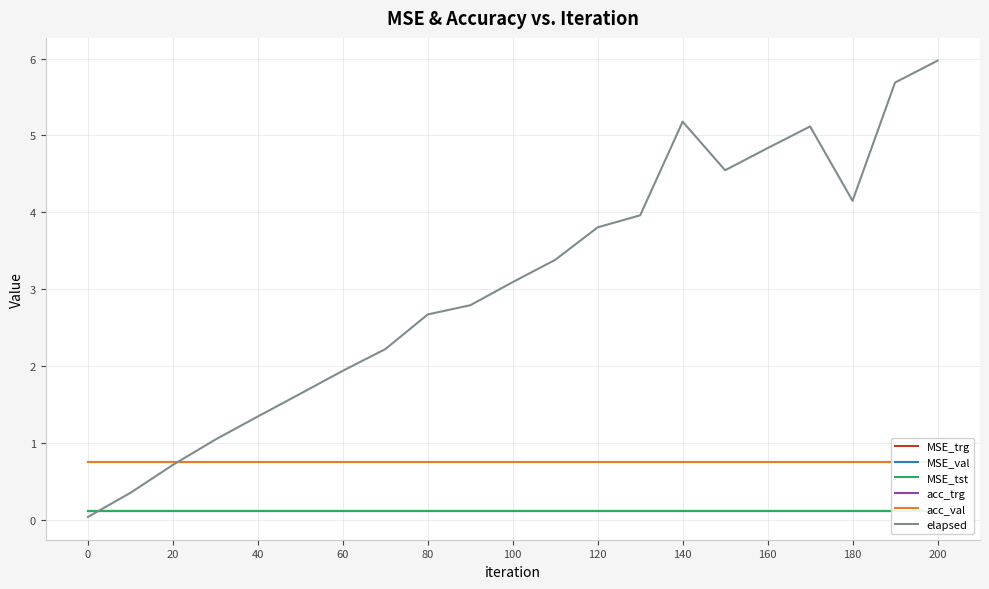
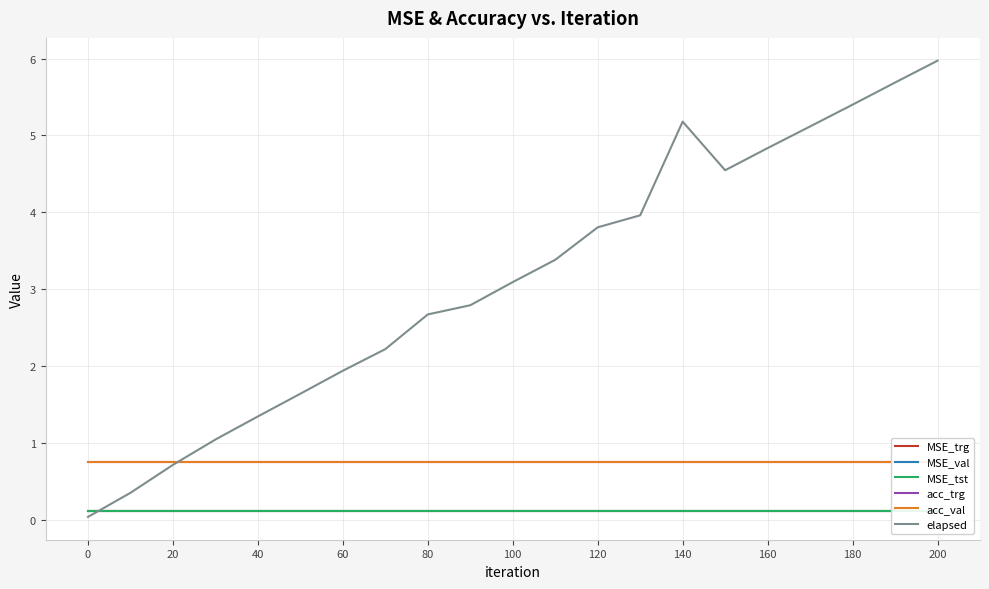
elapsed, 180: 4.2 -> 5.4
